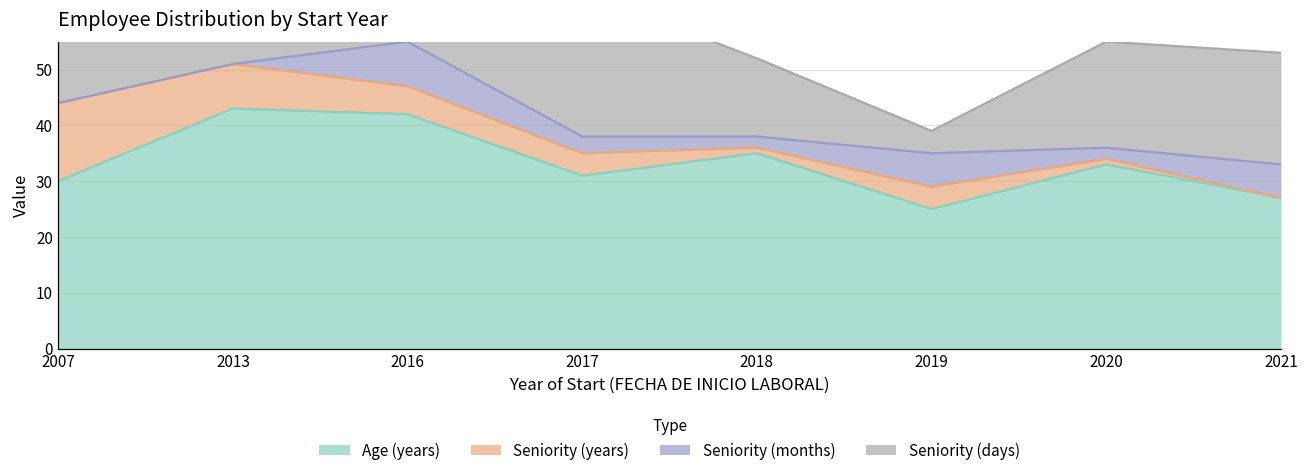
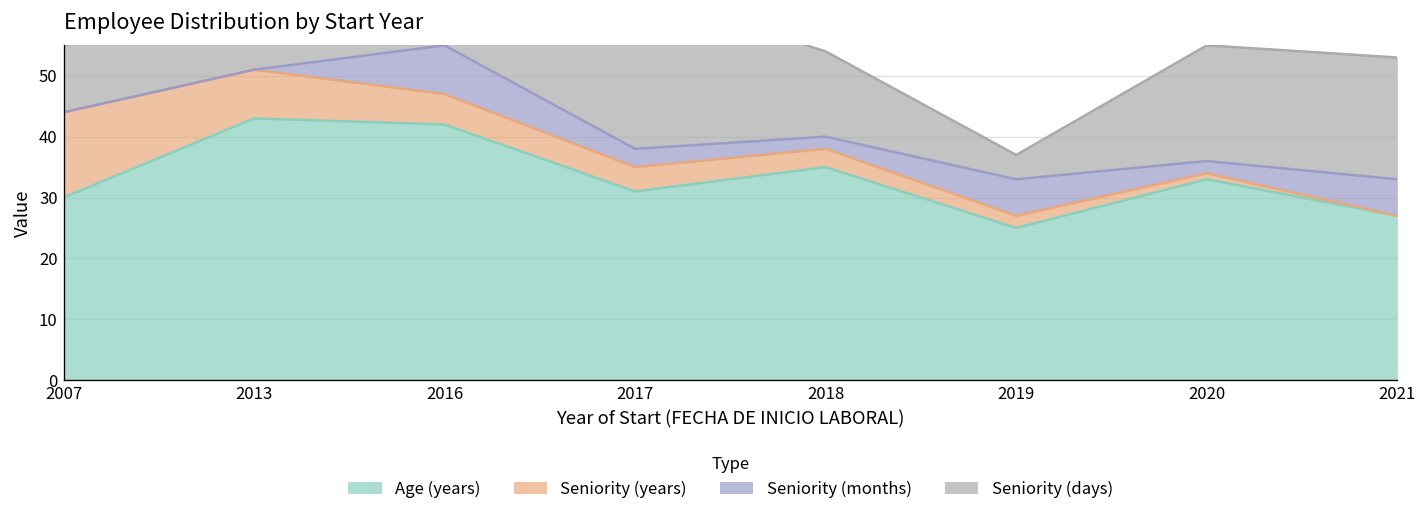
Seniority (years), 2018: 1 -> 3
Seniority (years), 2019: 4 -> 2
